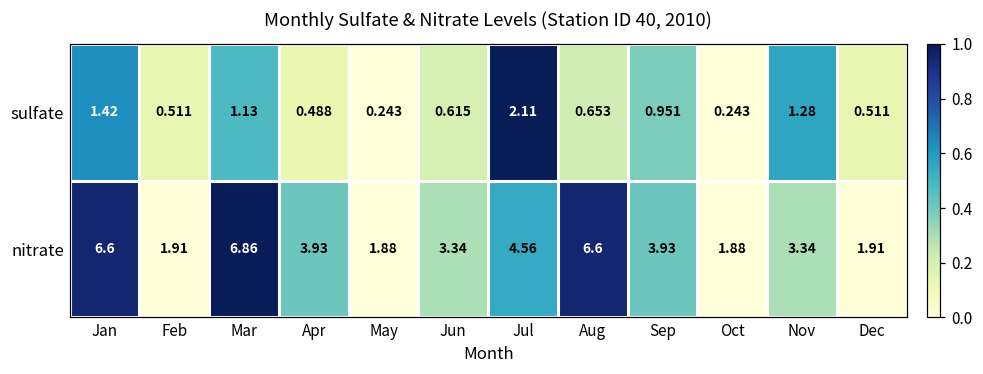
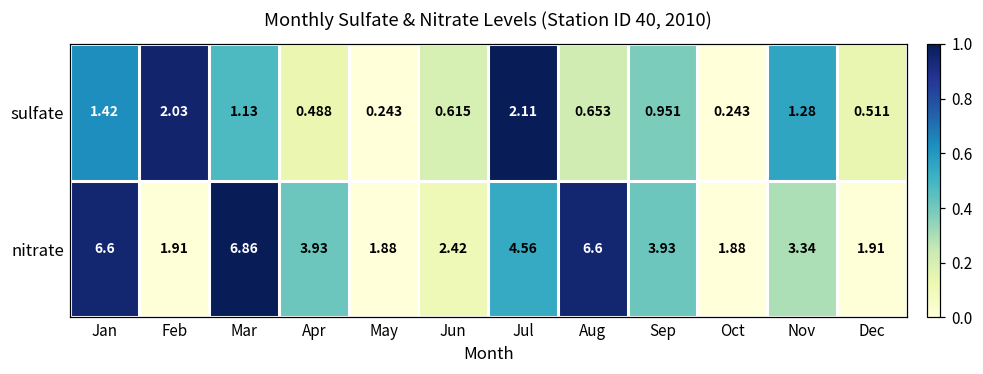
sulfate, Feb: 0.511 -> 2.03
nitrate, Jun: 3.34 -> 2.42
